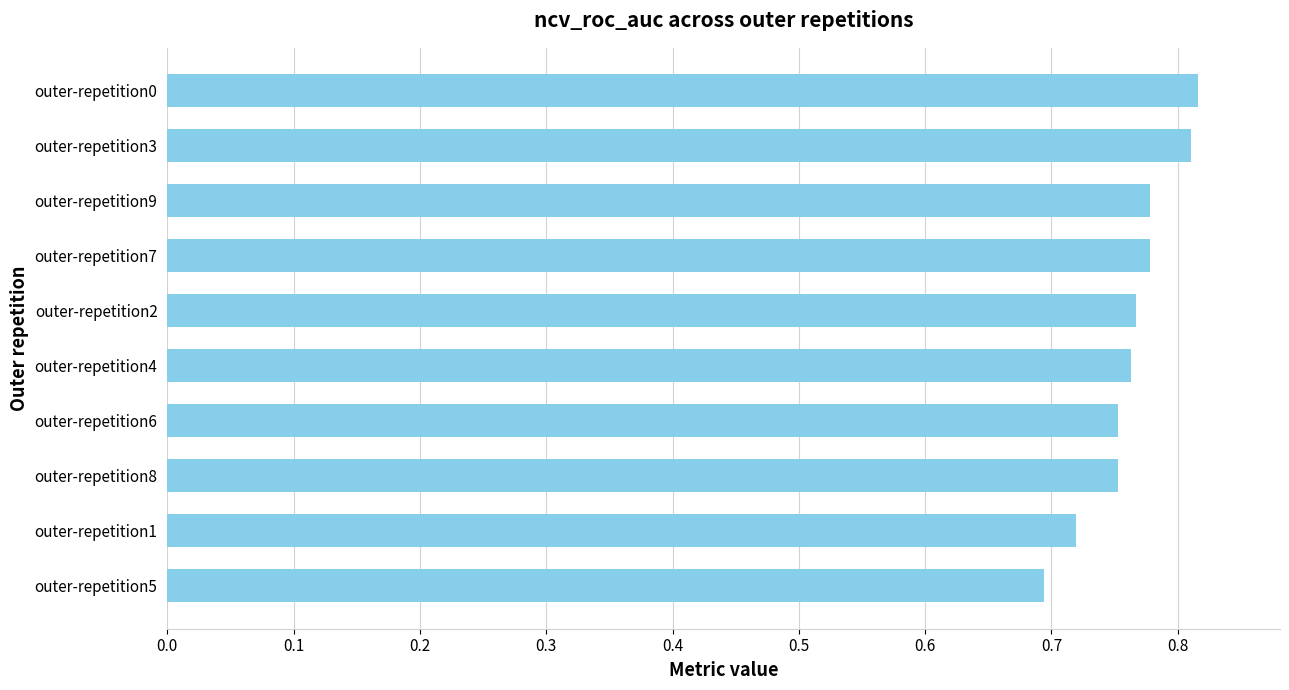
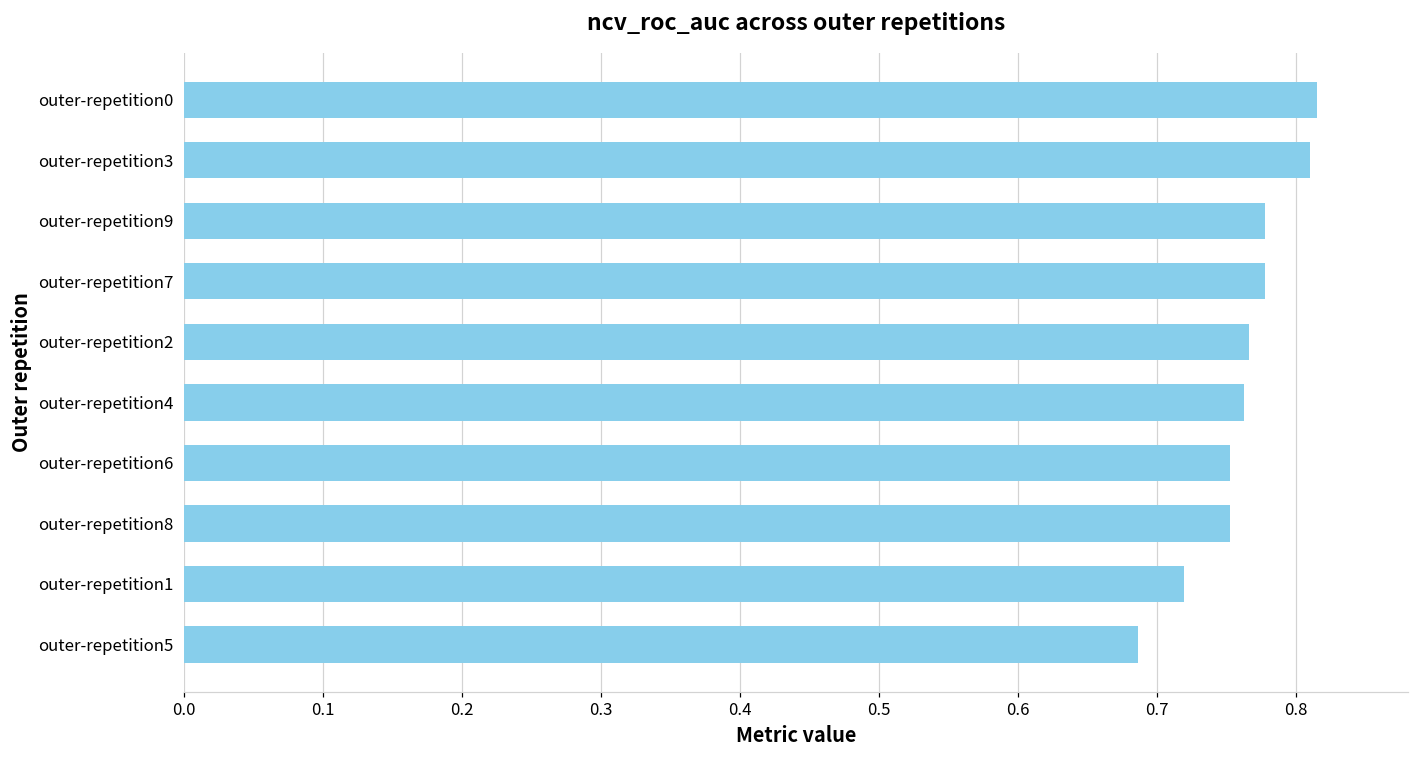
outer-repetition5: 0.694 -> 0.687
